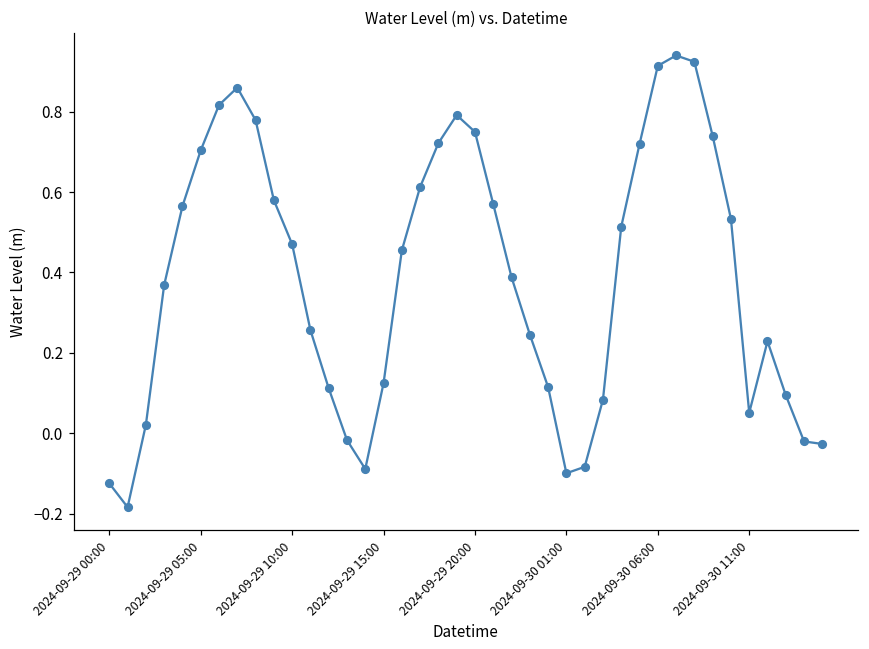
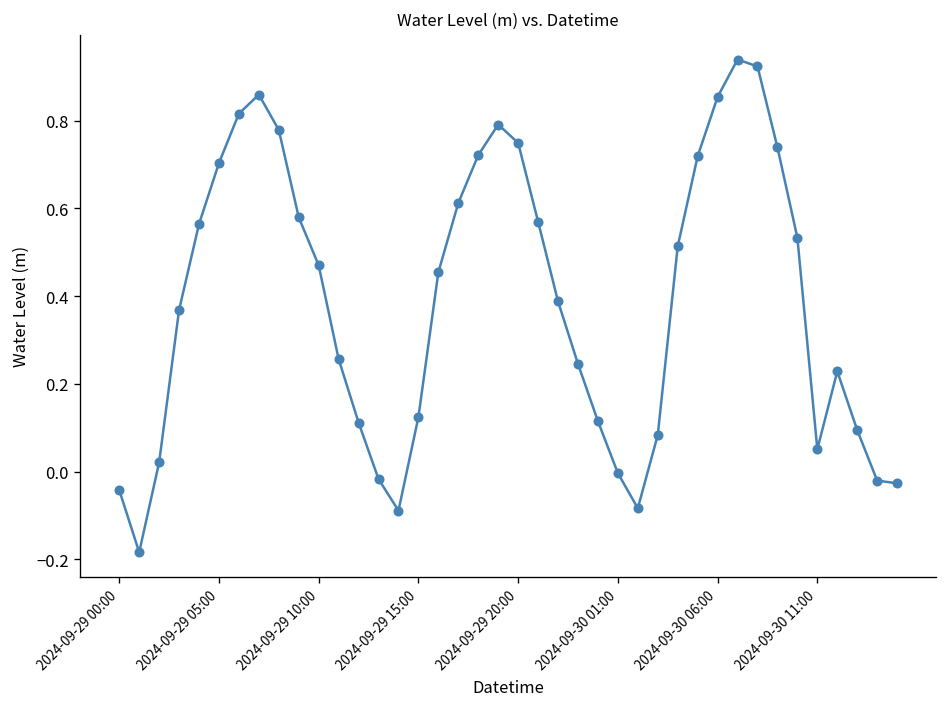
2024-09-29 00:00: -0.13 -> -0.04
2024-09-30 01:00: -0.10 -> 0.00
2024-09-30 06:00: 0.91 -> 0.85
